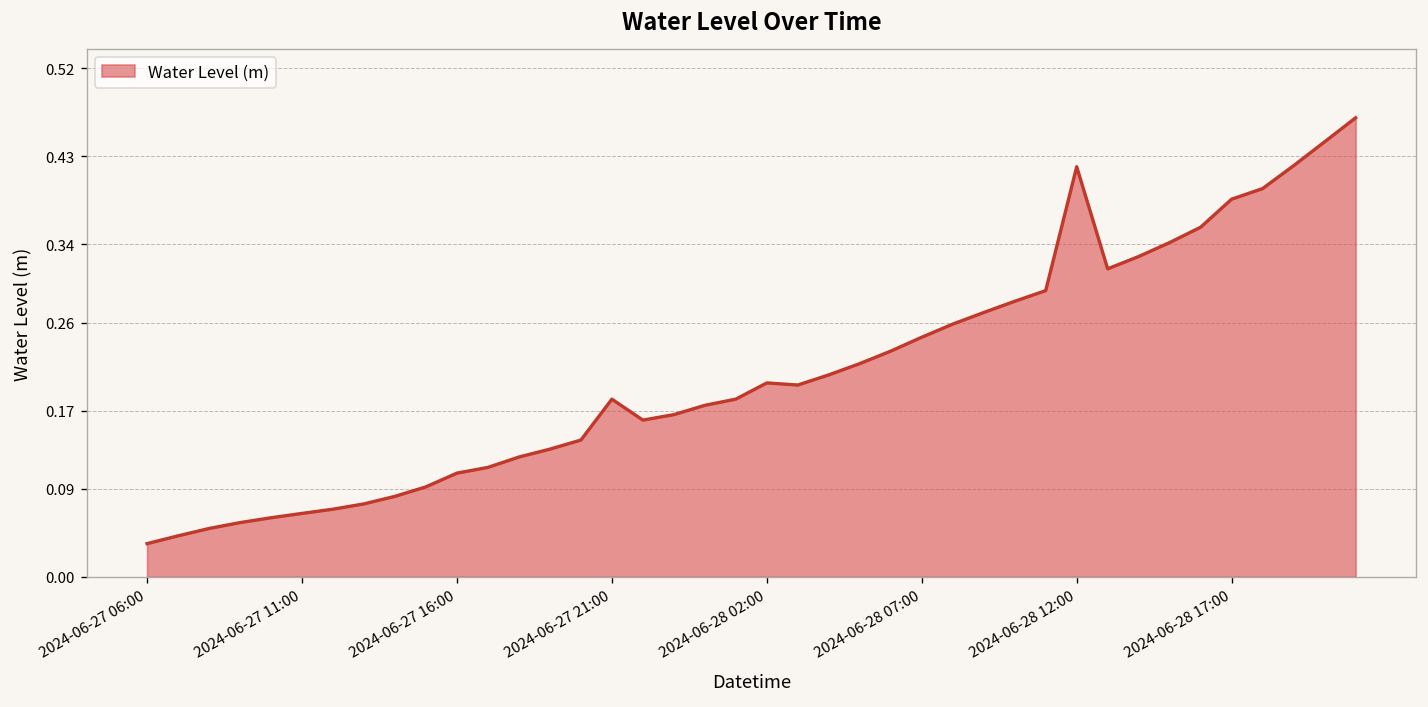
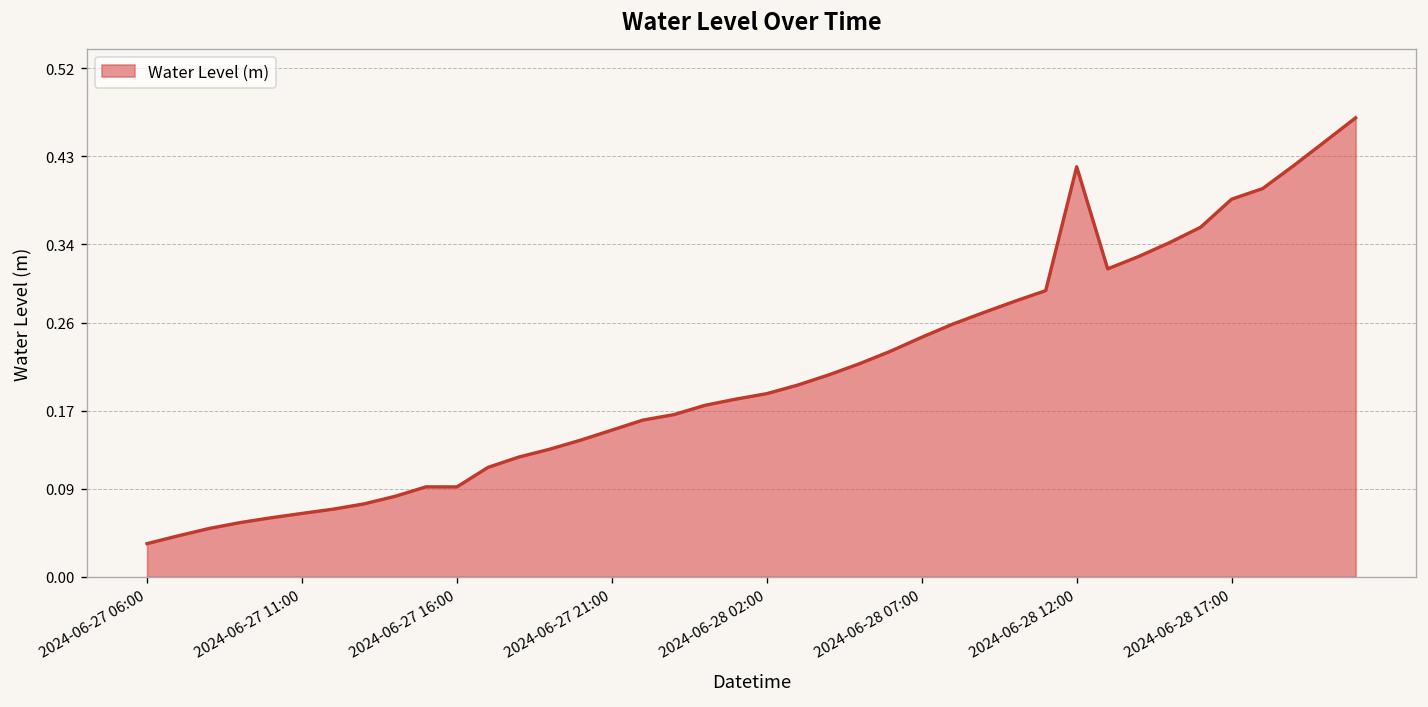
2024-06-27 16:00: 0.11 -> 0.09
2024-06-27 21:00: 0.18 -> 0.15
2024-06-28 02:00: 0.20 -> 0.19
